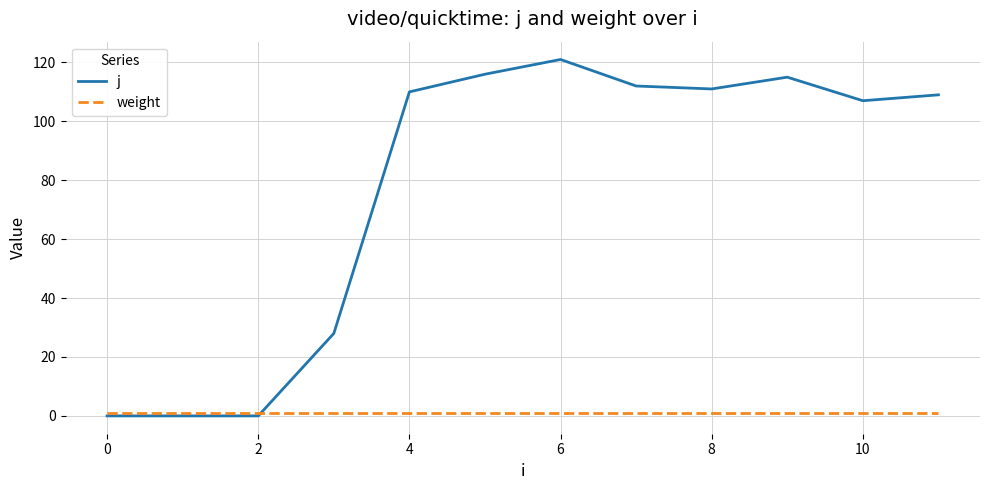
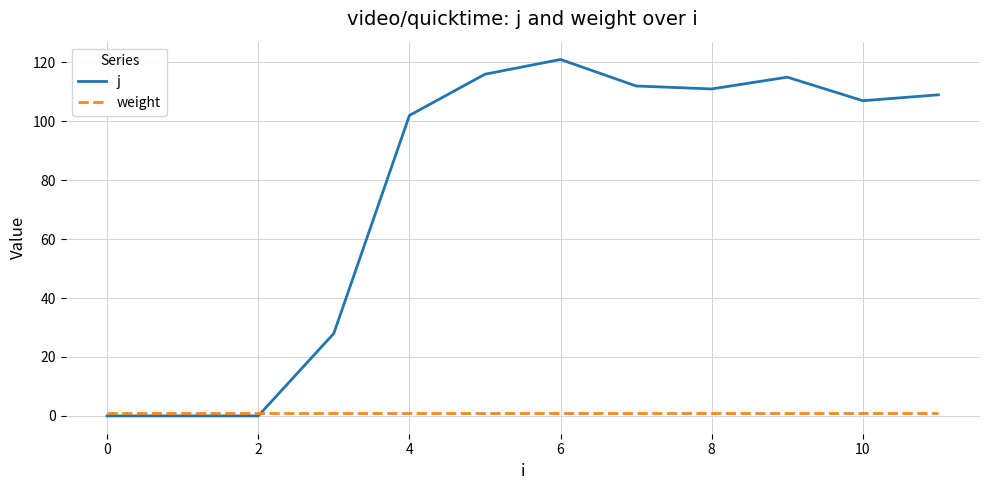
j, 4: 110 -> 102
